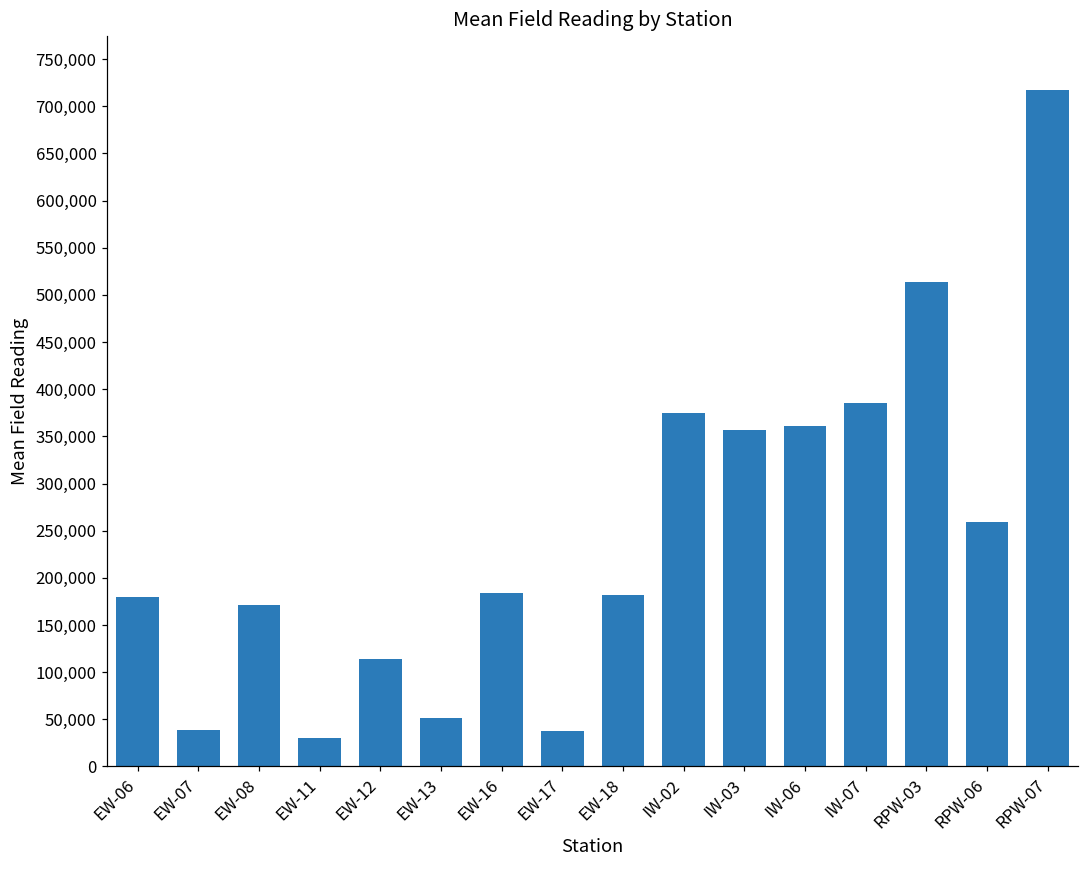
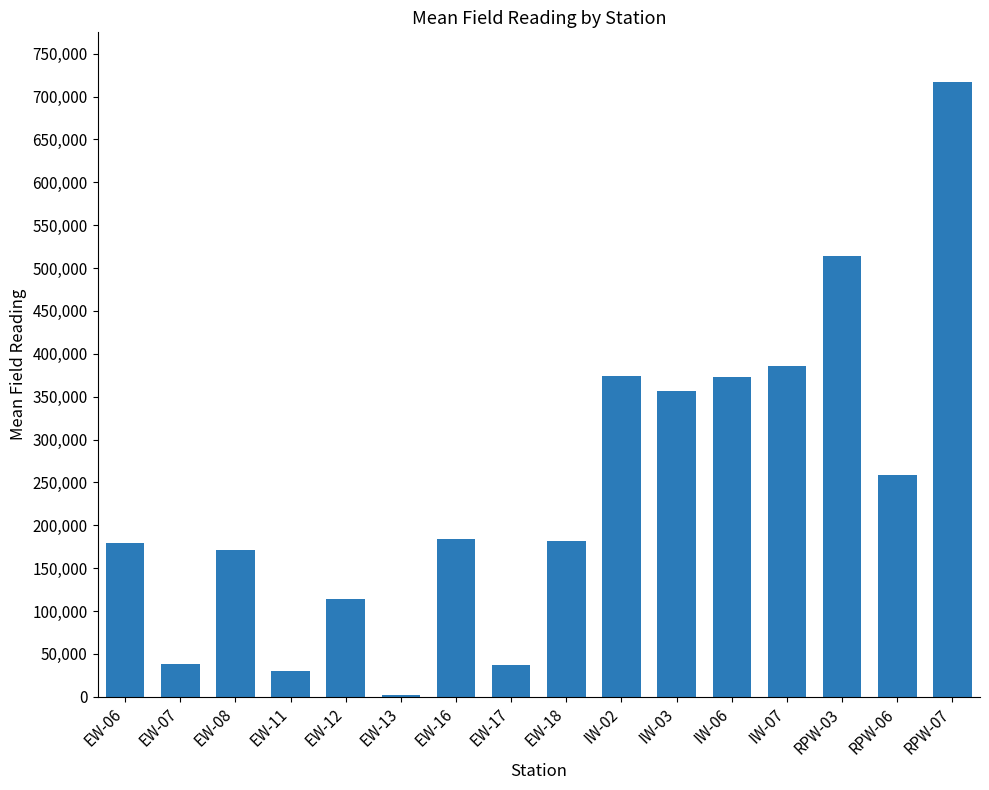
EW-13: 50,000 -> 0
IW-06: 360,000 -> 370,000
